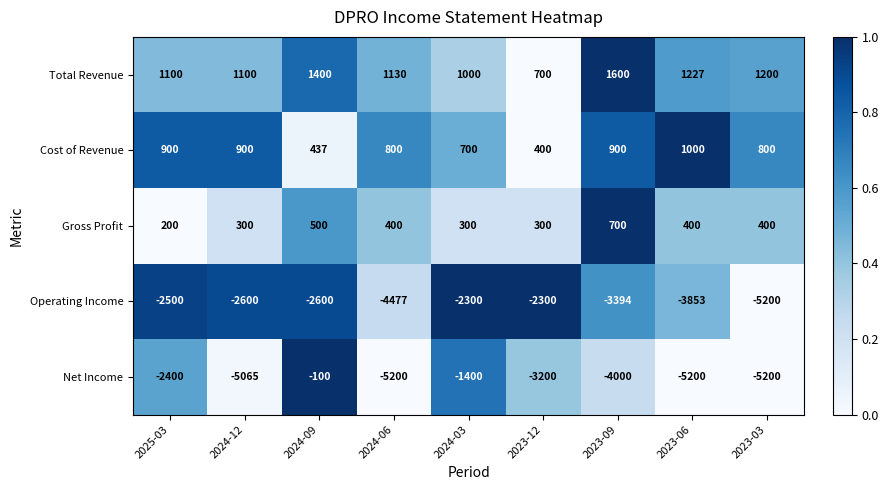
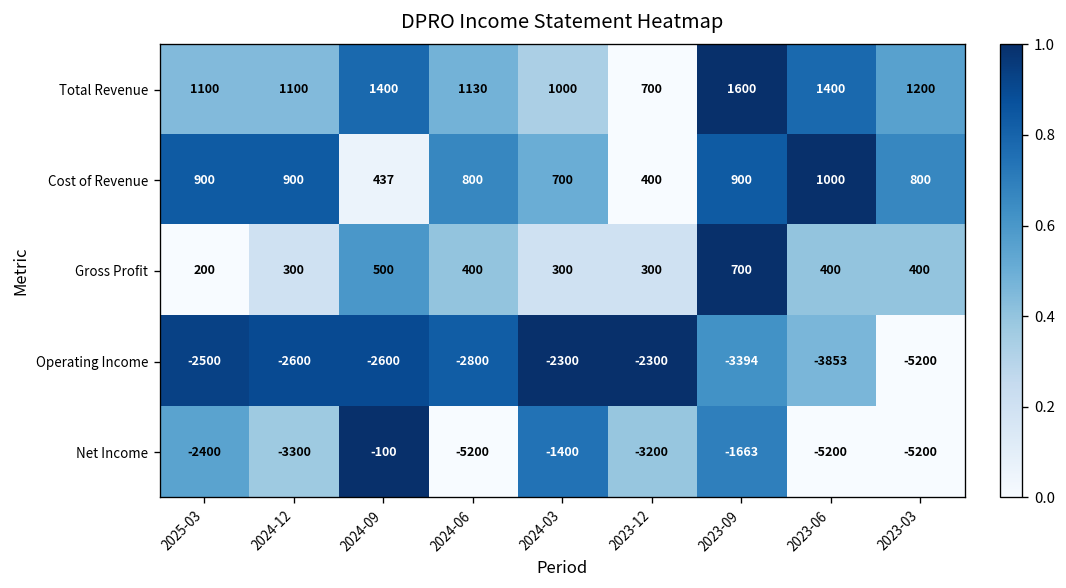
Total Revenue, 2023-06: 1227 -> 1400
Operating Income, 2024-06: -4477 -> -2800
Net Income, 2024-12: -5065 -> -3300
Net Income, 2023-09: -4000 -> -1663
